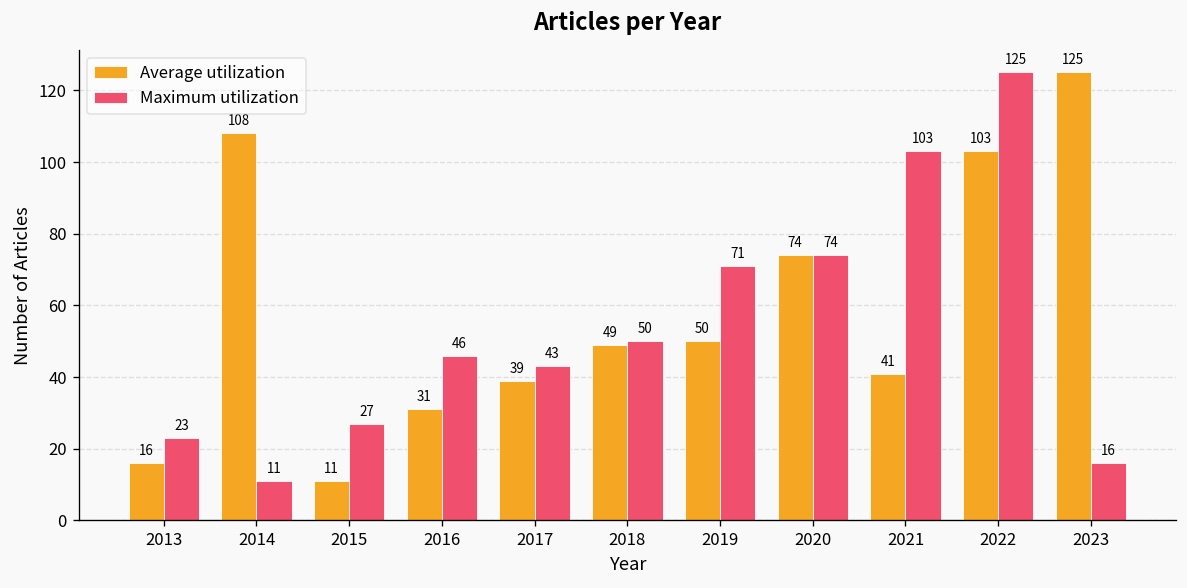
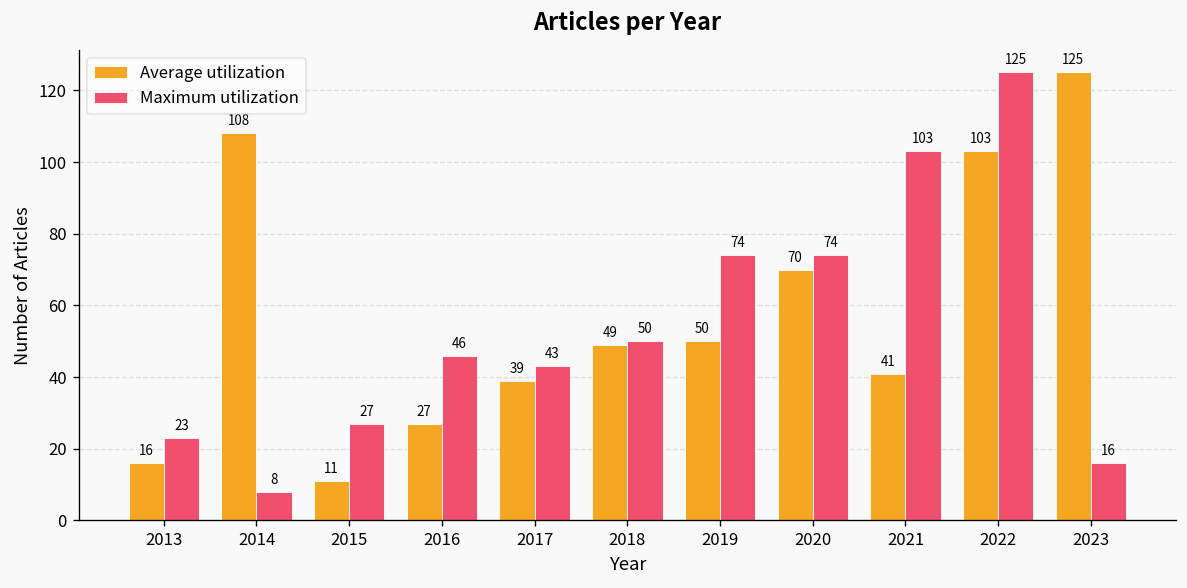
Maximum utilization, 2014: 11 -> 8
Average utilization, 2016: 31 -> 27
Maximum utilization, 2019: 71 -> 74
Average utilization, 2020: 74 -> 70
